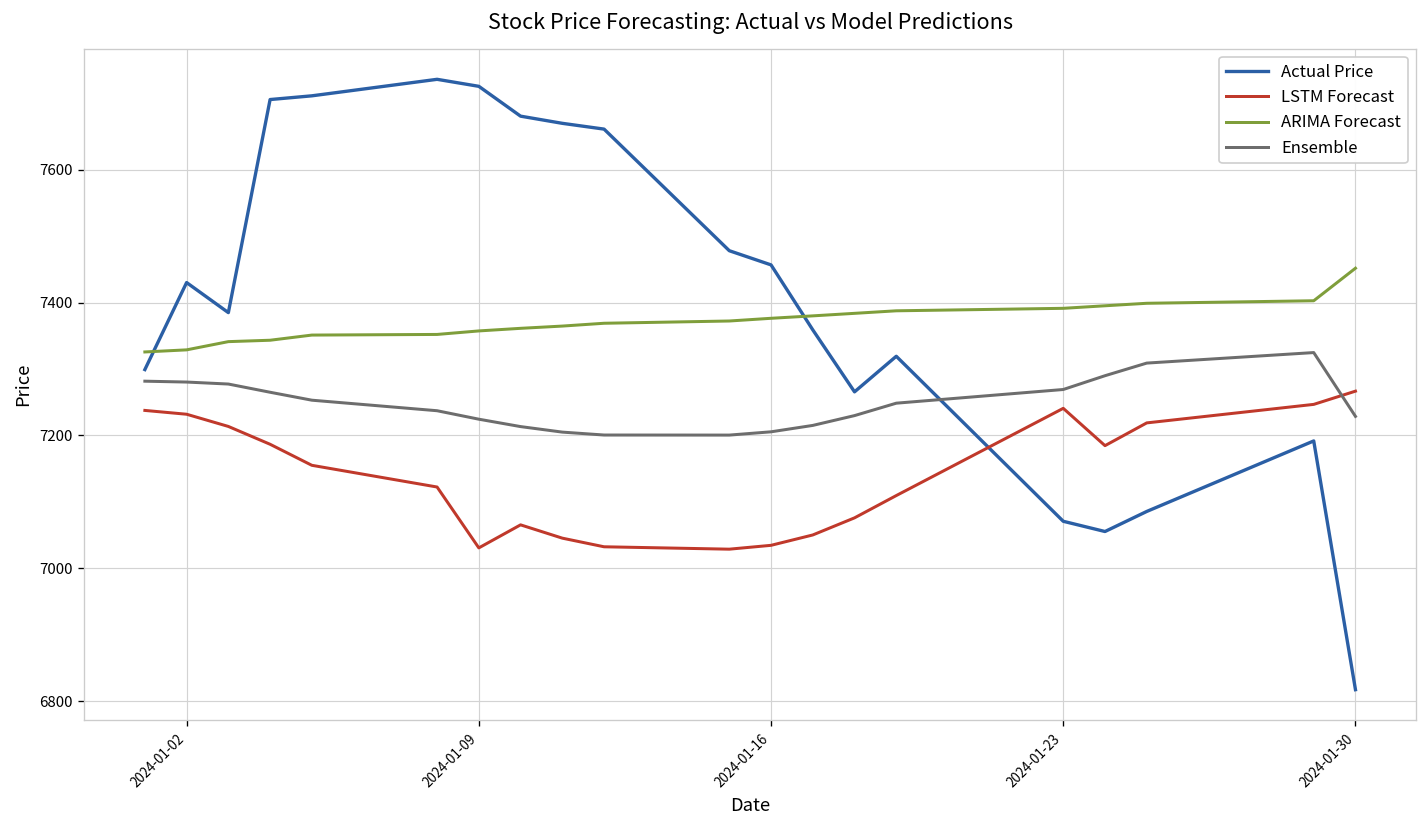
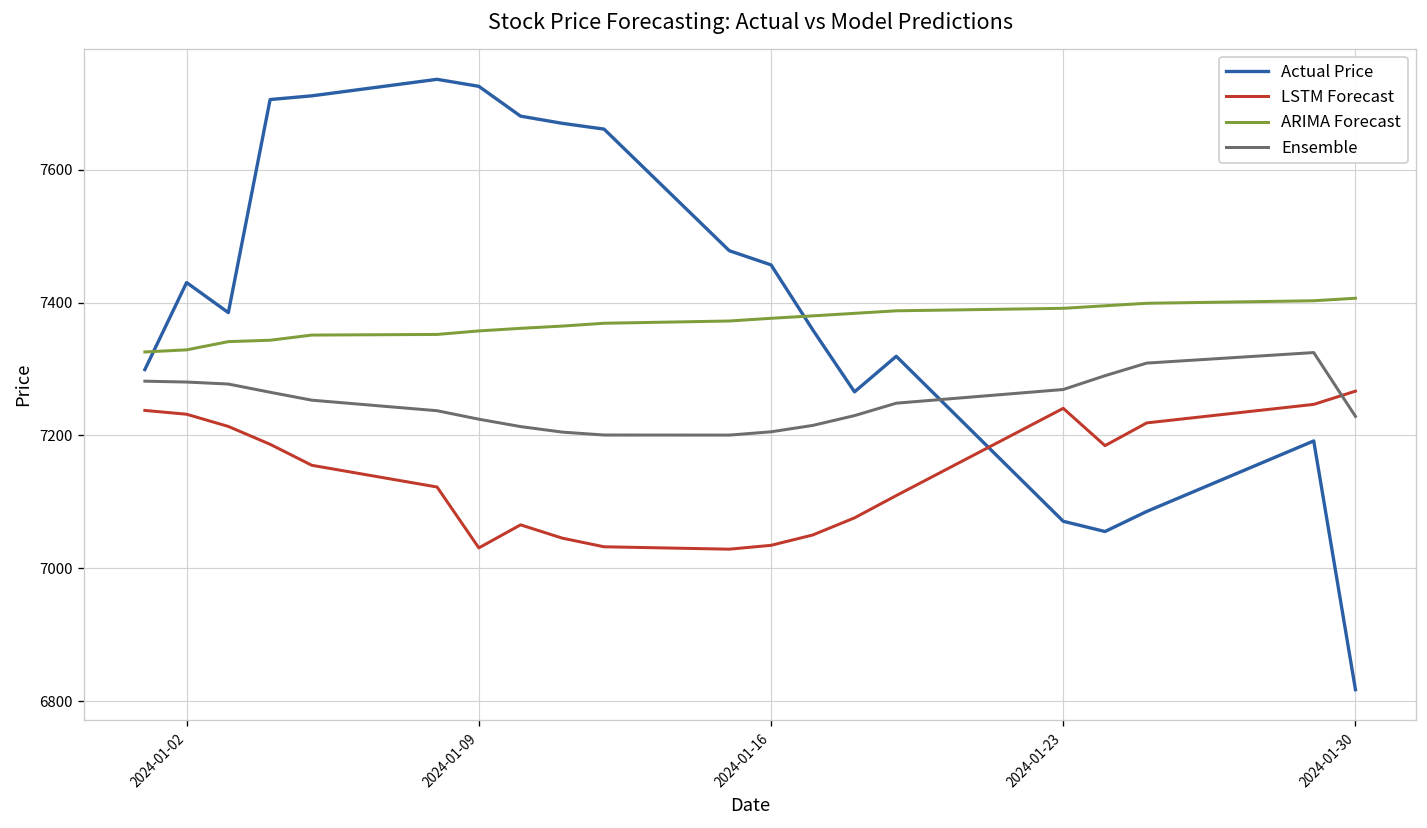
ARIMA Forecast, 2024-01-30: 7450 -> 7410
